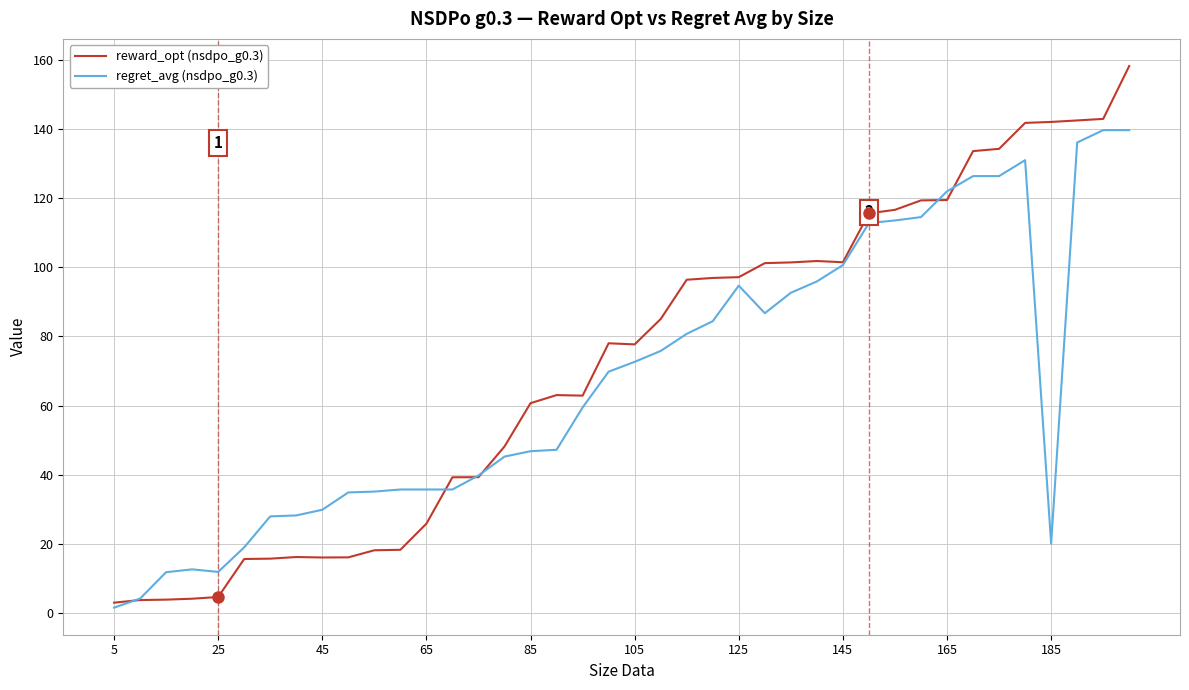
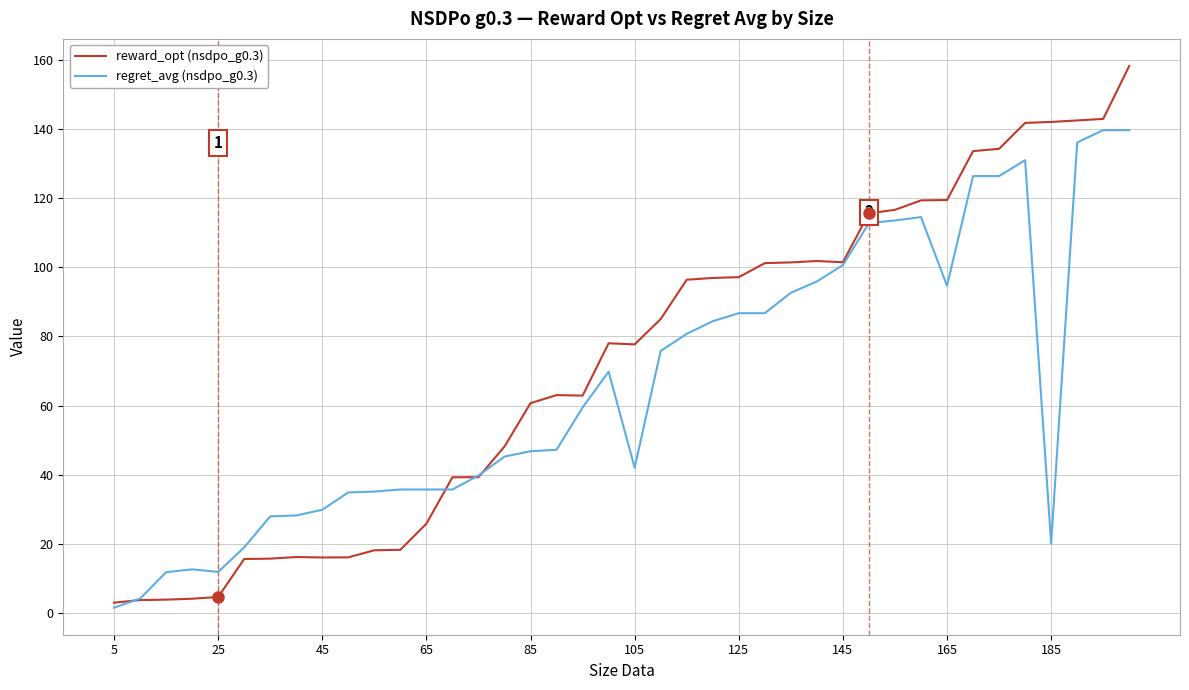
regret_avg (nsdpo_g0.3), 105: 73 -> 42
regret_avg (nsdpo_g0.3), 125: 95 -> 87
regret_avg (nsdpo_g0.3), 165: 122 -> 95
